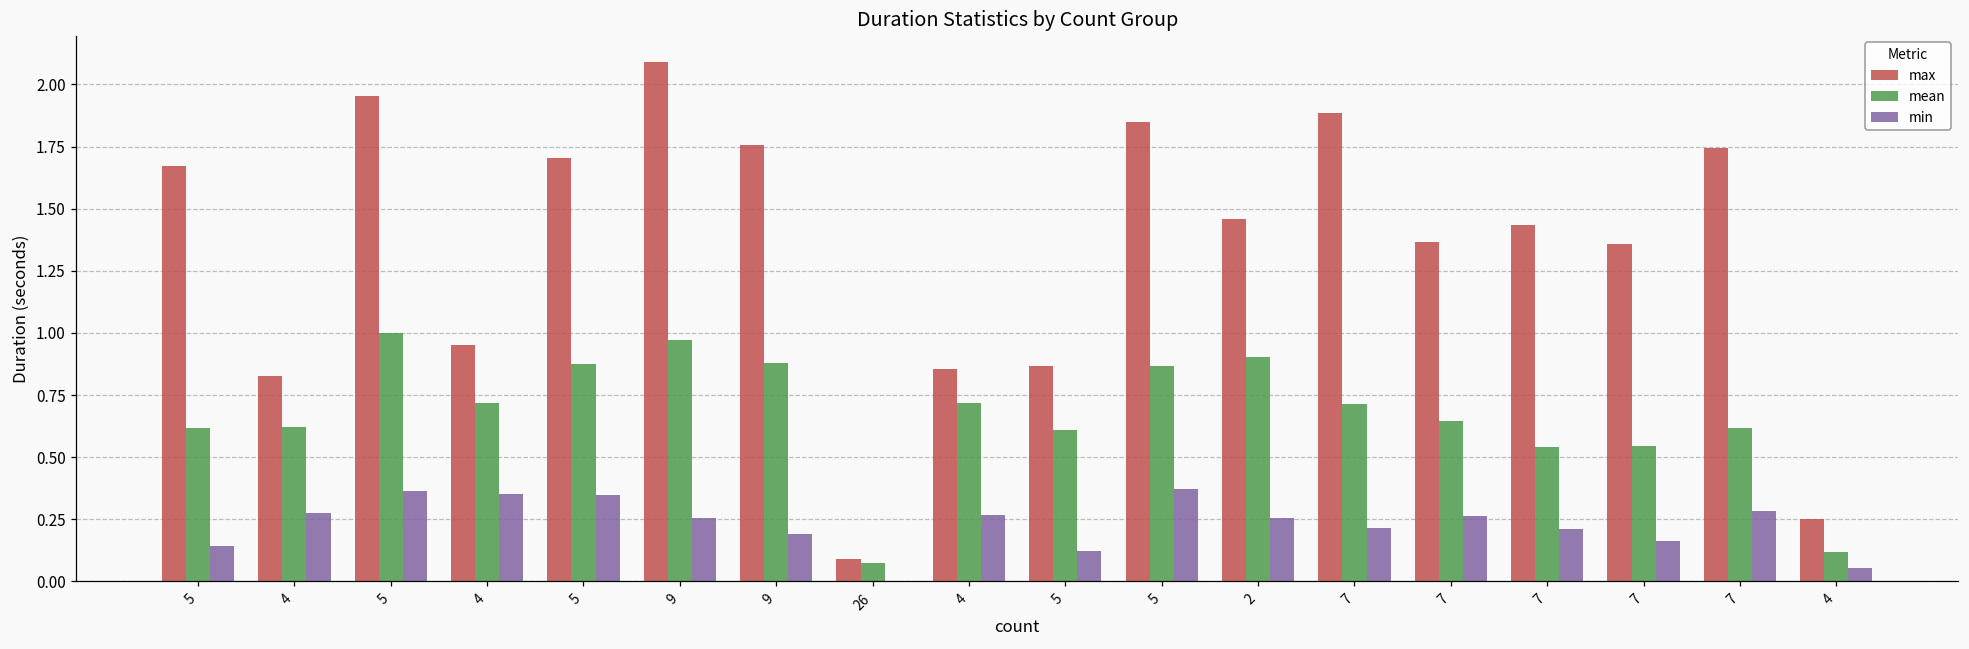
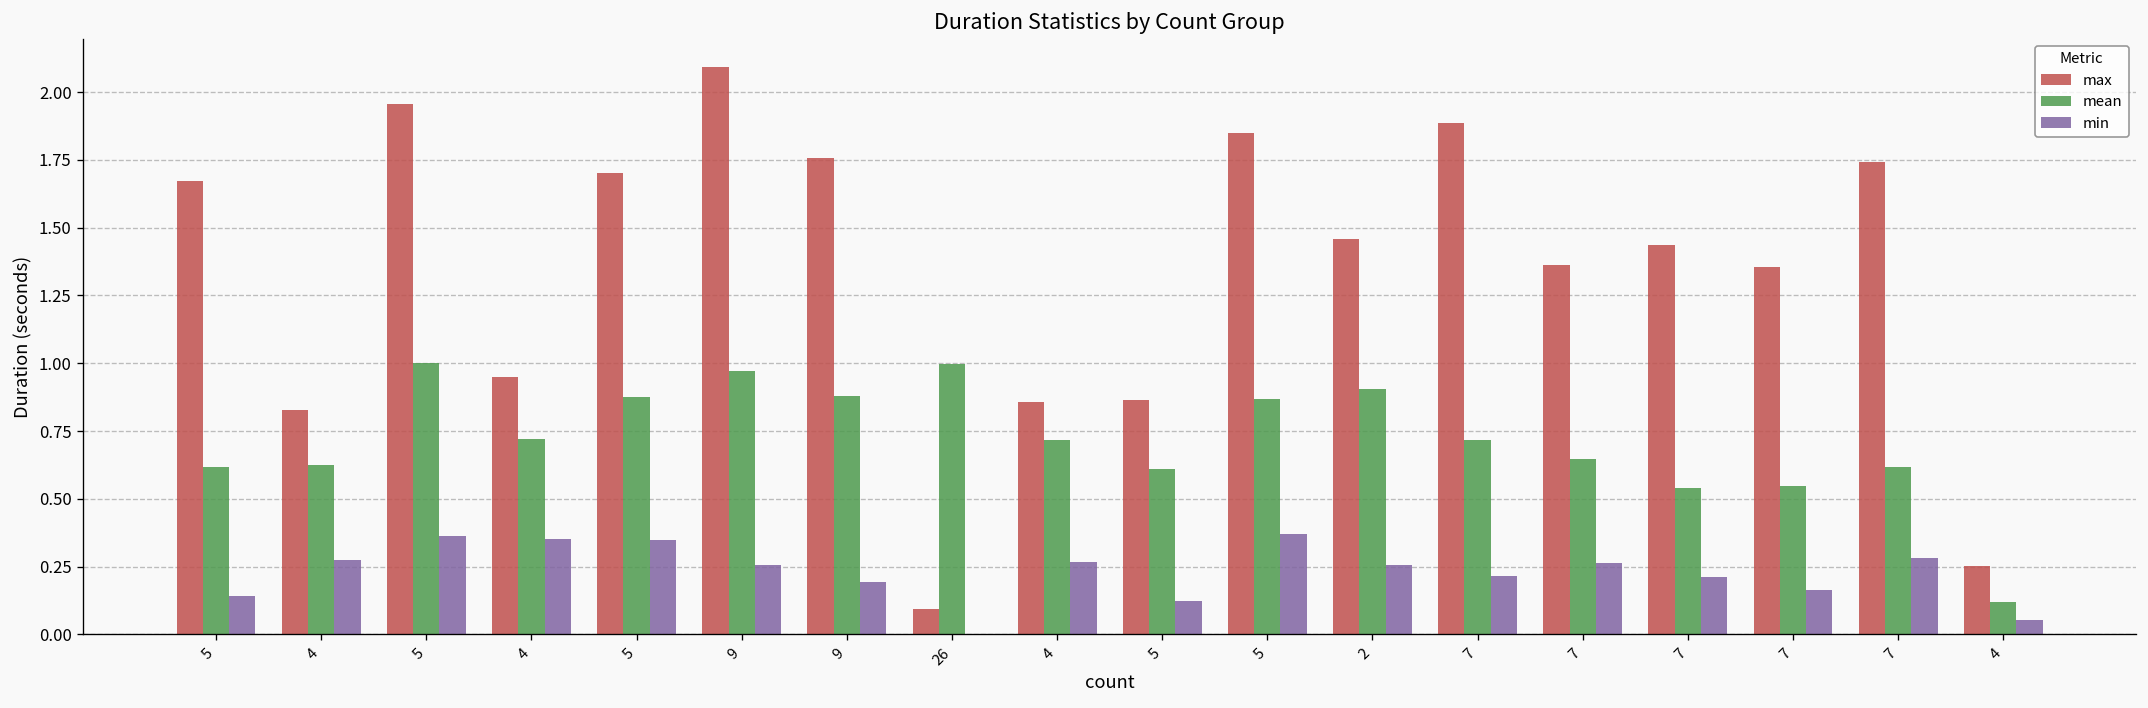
mean, 26: 0.08 -> 1.00
